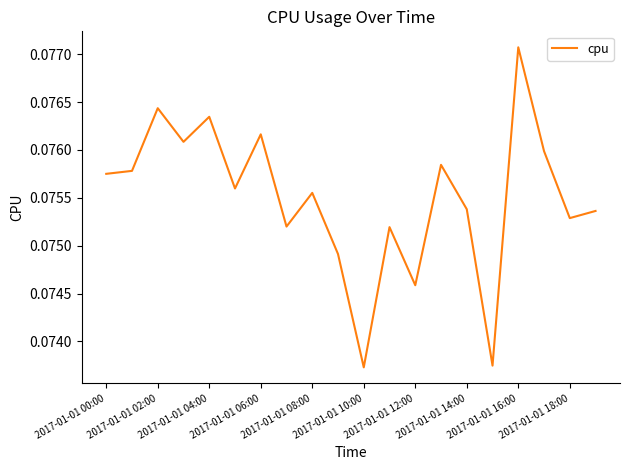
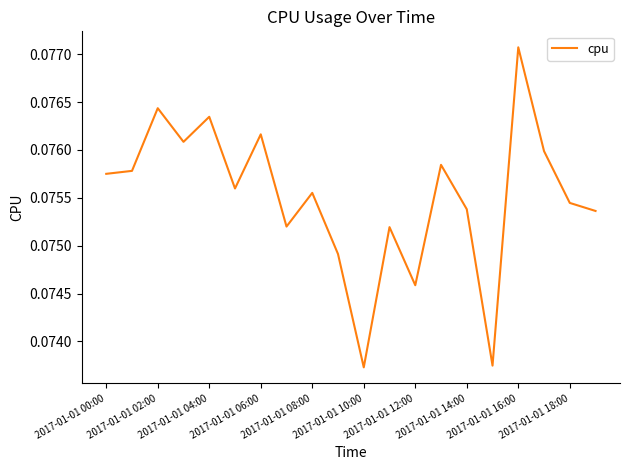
2017-01-01 18:00: 0.0753 -> 0.0754
